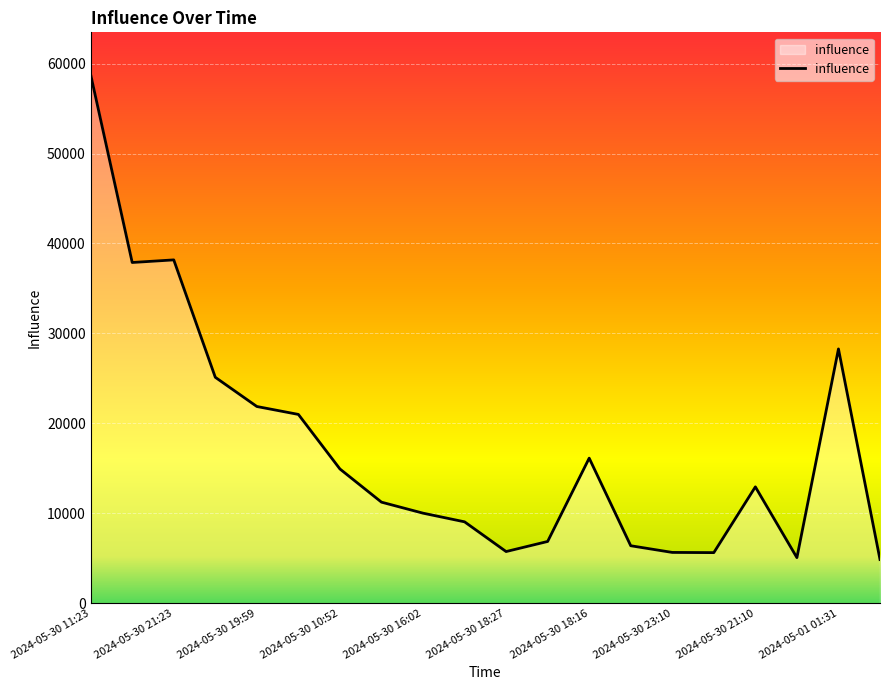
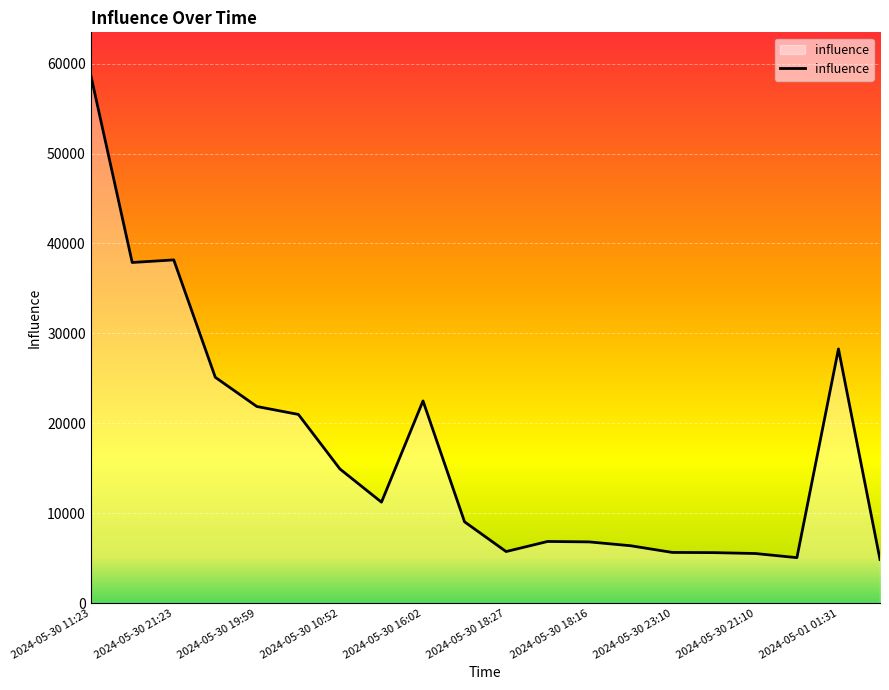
2024-05-30 16:02: 10000 -> 22000
2024-05-30 18:16: 16000 -> 7000
2024-05-30 21:10: 13000 -> 6000
